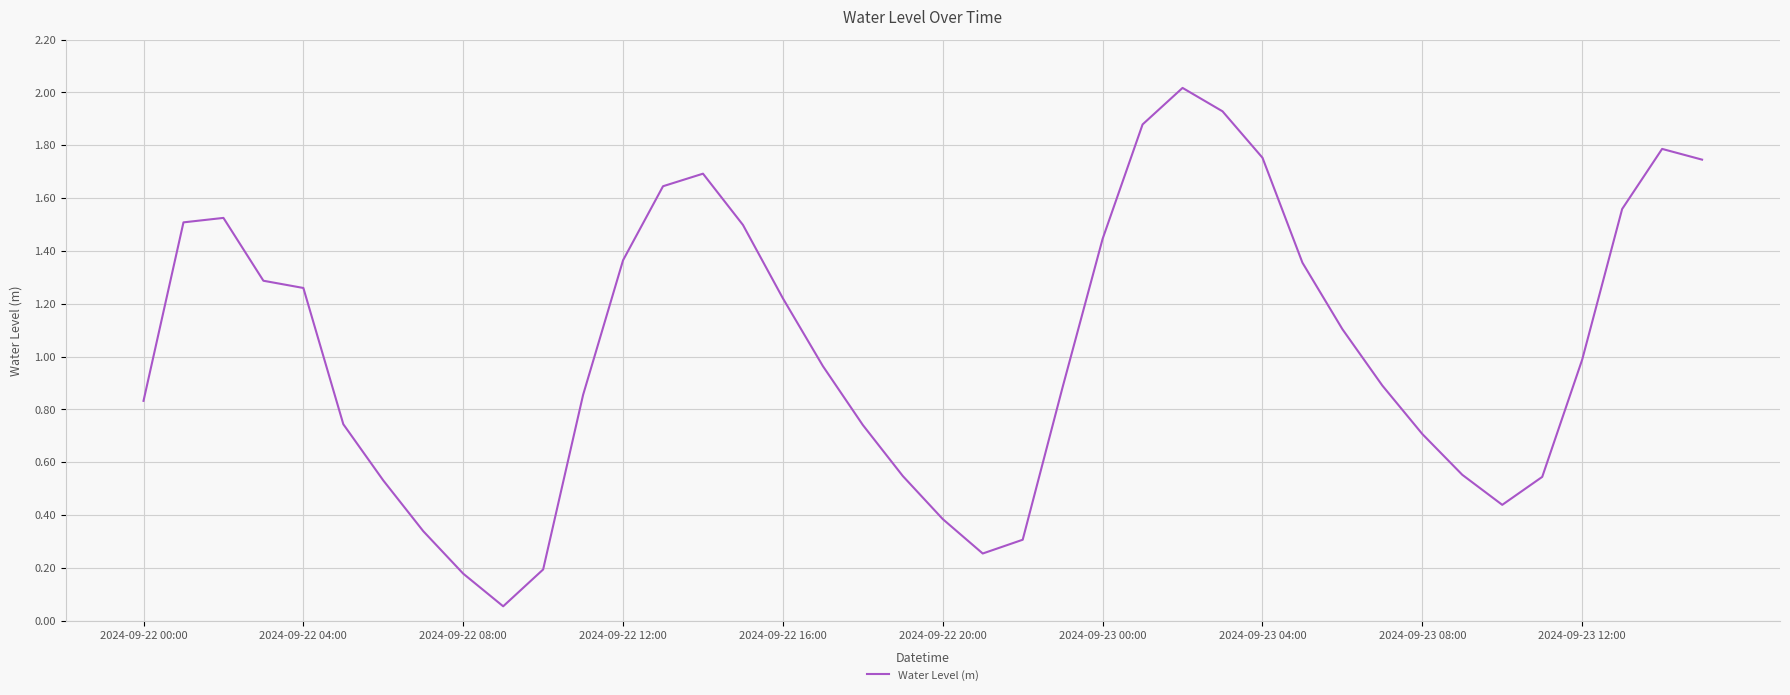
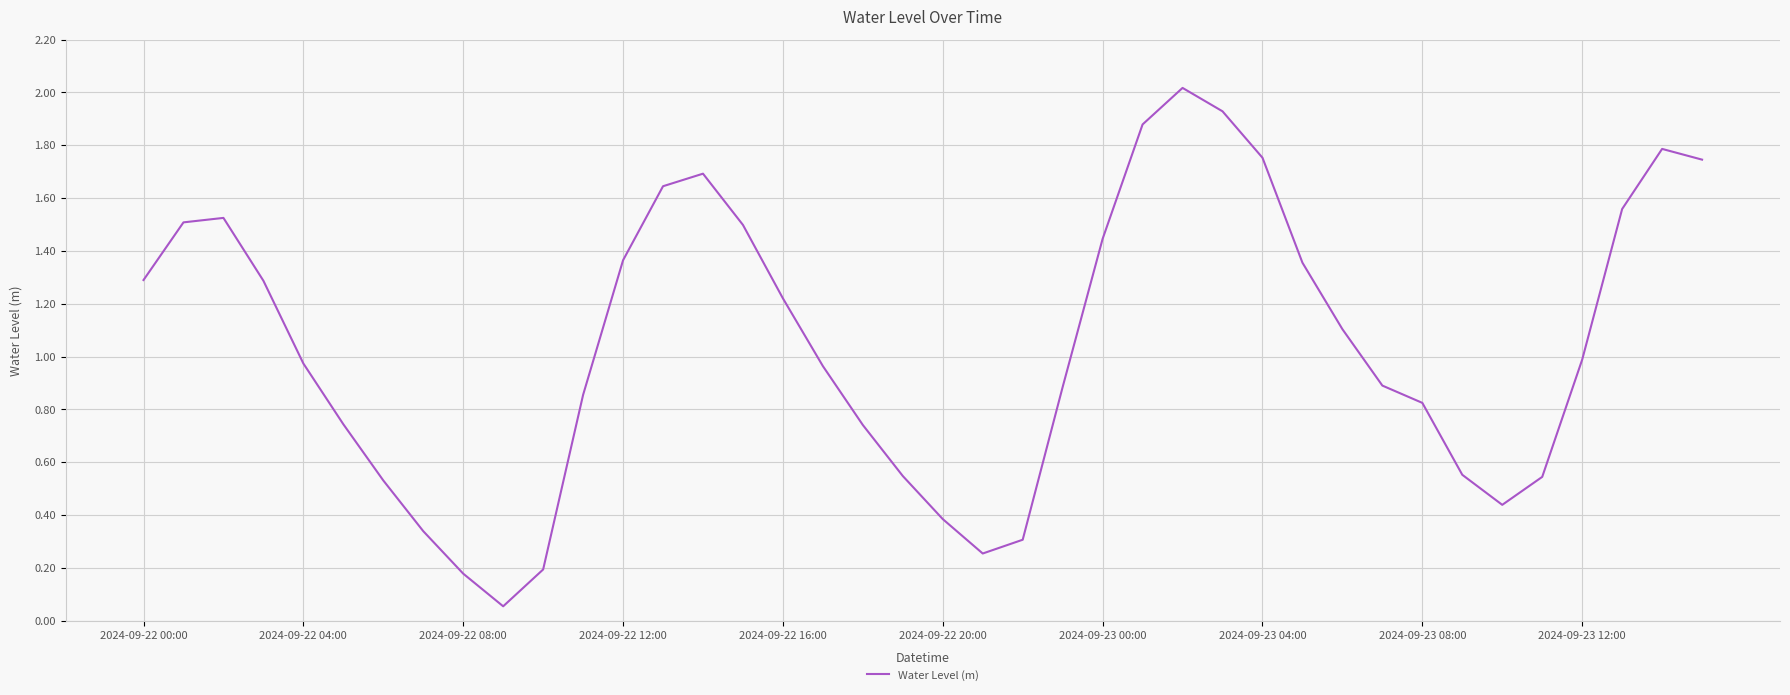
2024-09-22 00:00: 0.83 -> 1.29
2024-09-22 04:00: 1.26 -> 0.97
2024-09-23 08:00: 0.71 -> 0.82
